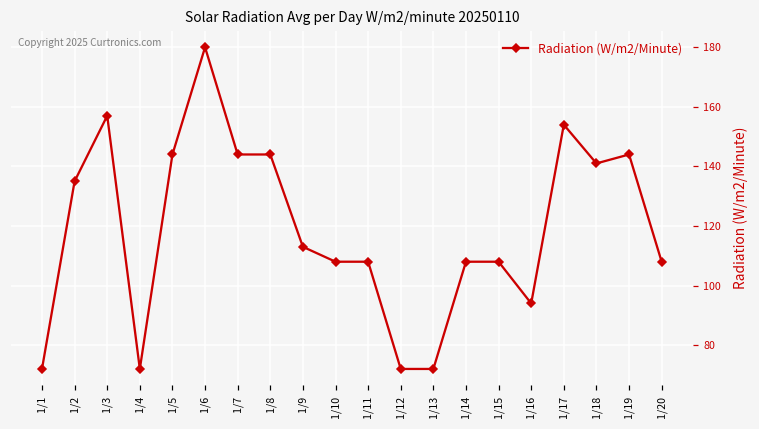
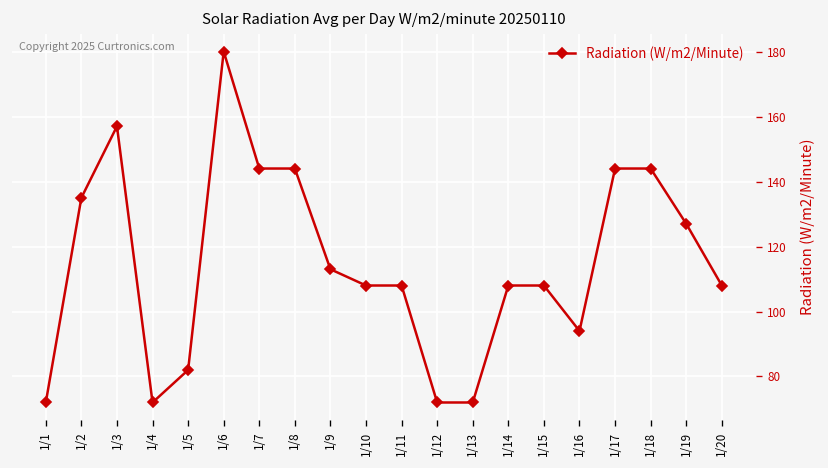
1/5: 144 -> 82
1/17: 154 -> 144
1/18: 141 -> 144
1/19: 144 -> 127
